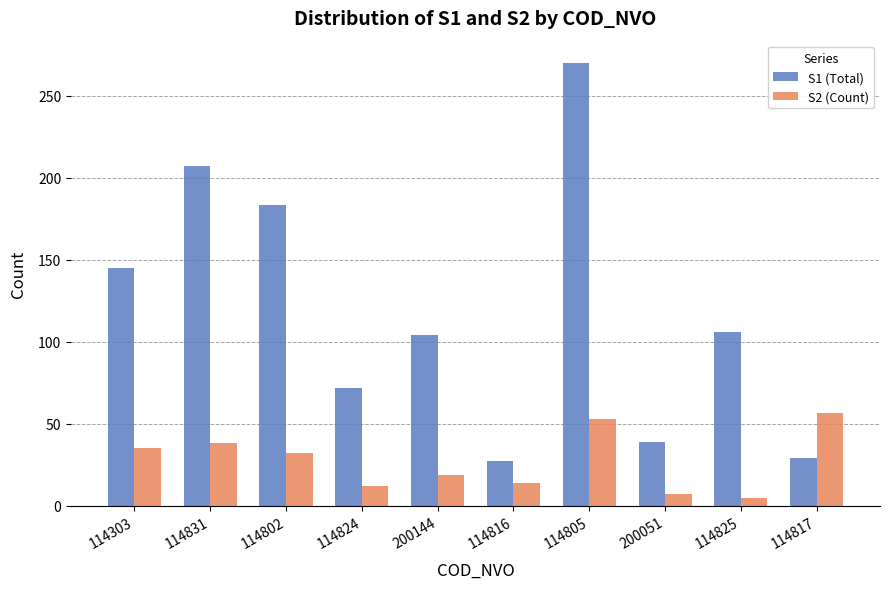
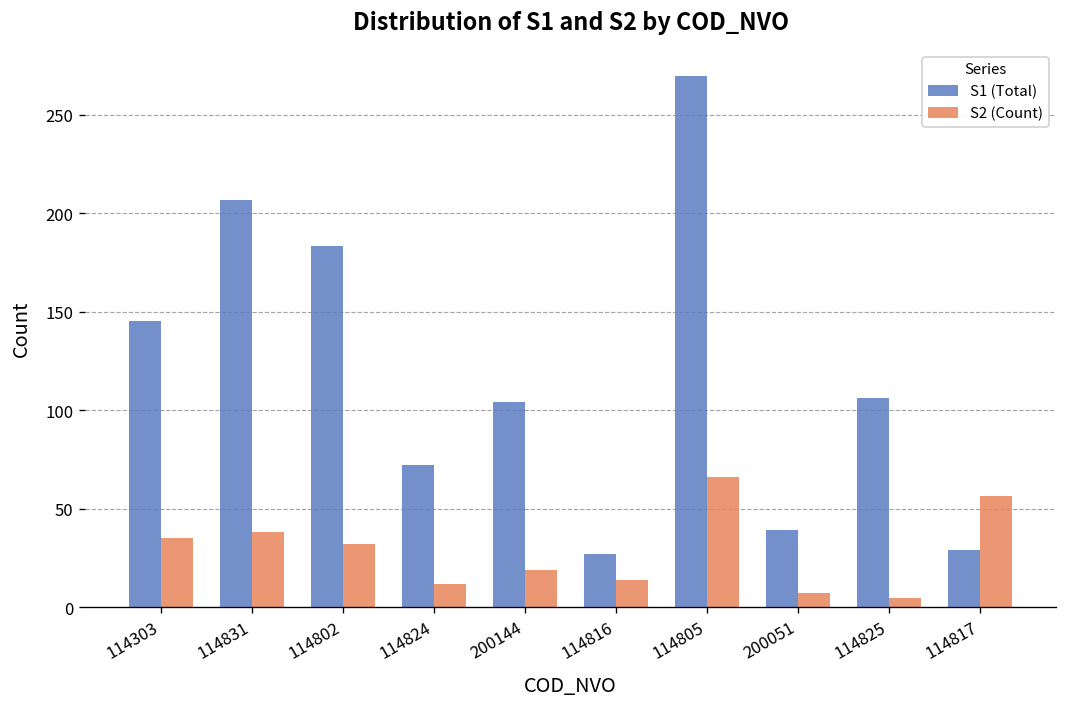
S2 (Count), 114805: 53 -> 66
